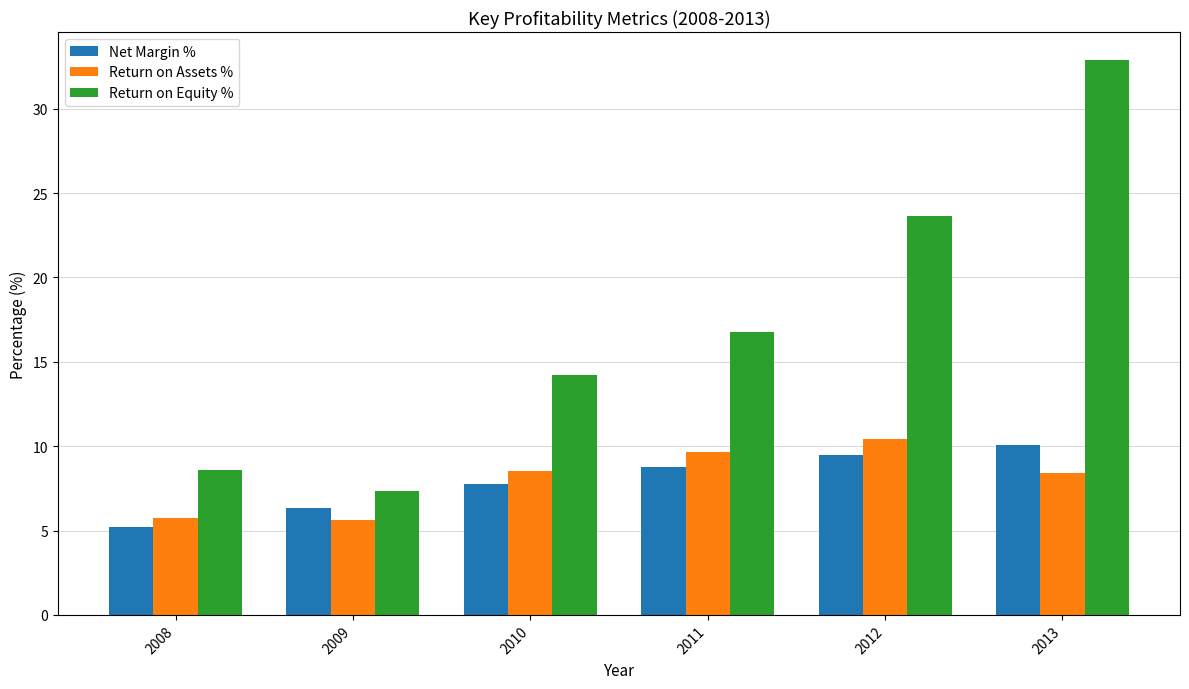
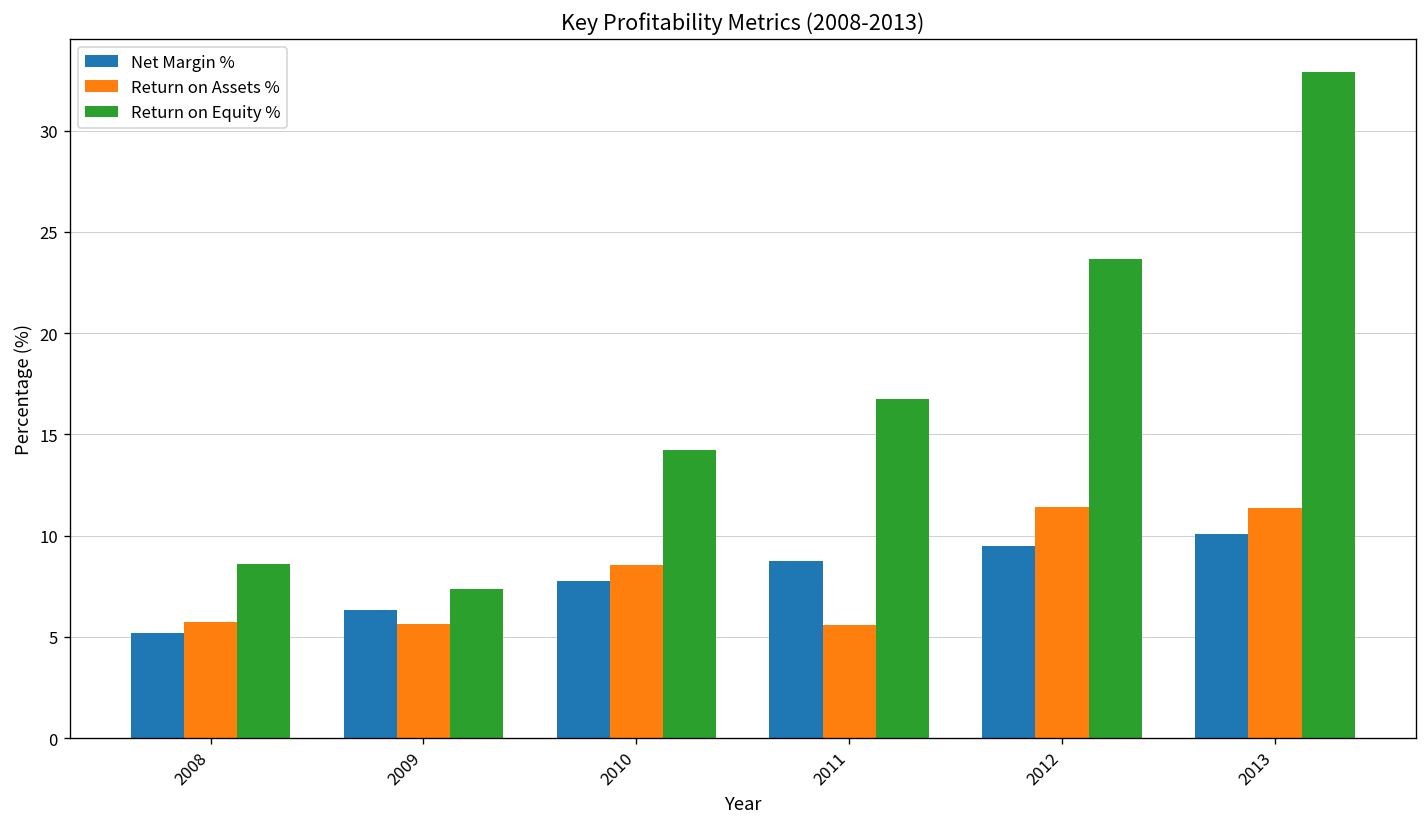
Return on Assets %, 2011: 9.6 -> 5.6
Return on Assets %, 2012: 10.4 -> 11.4
Return on Assets %, 2013: 8.4 -> 11.4
